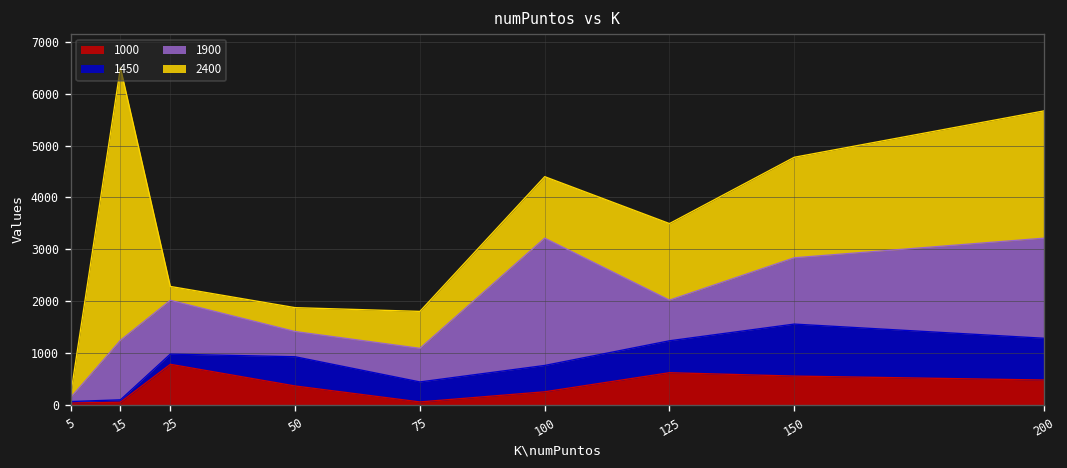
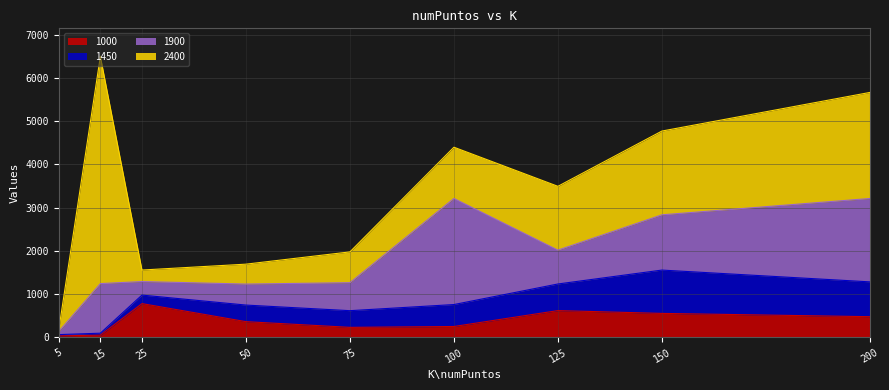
1900, 25: 1000 -> 300
1450, 50: 600 -> 400
1000, 75: 100 -> 200
